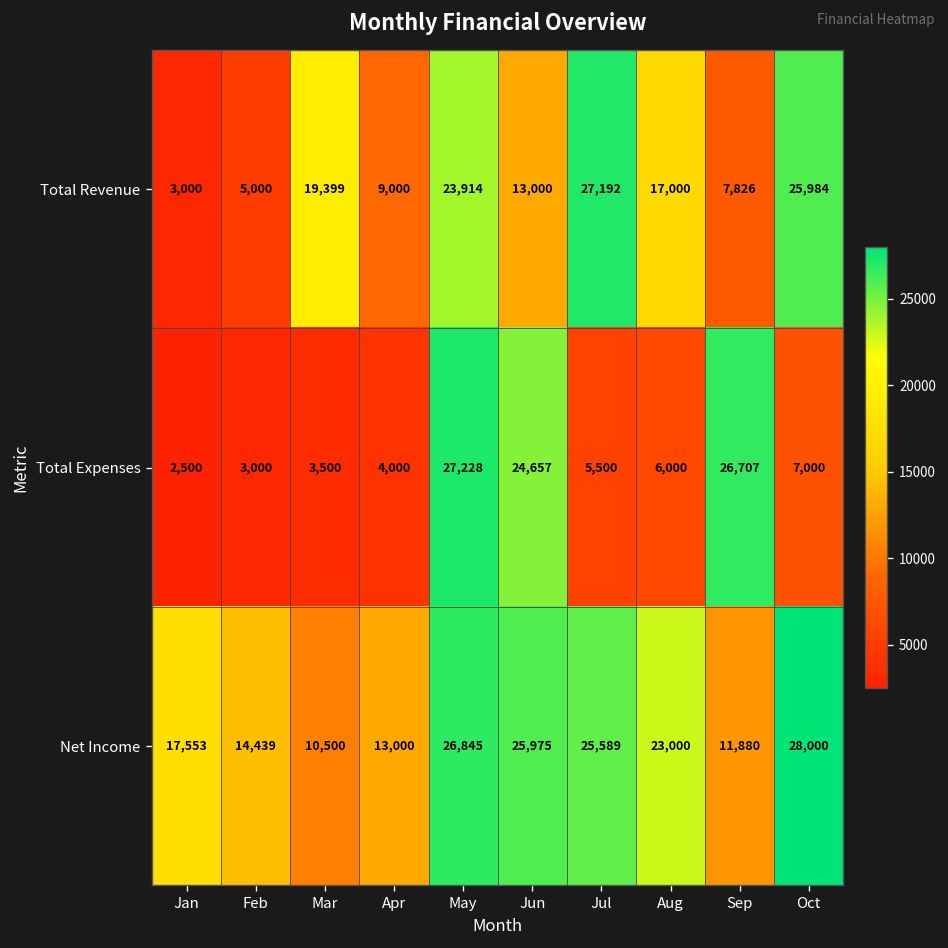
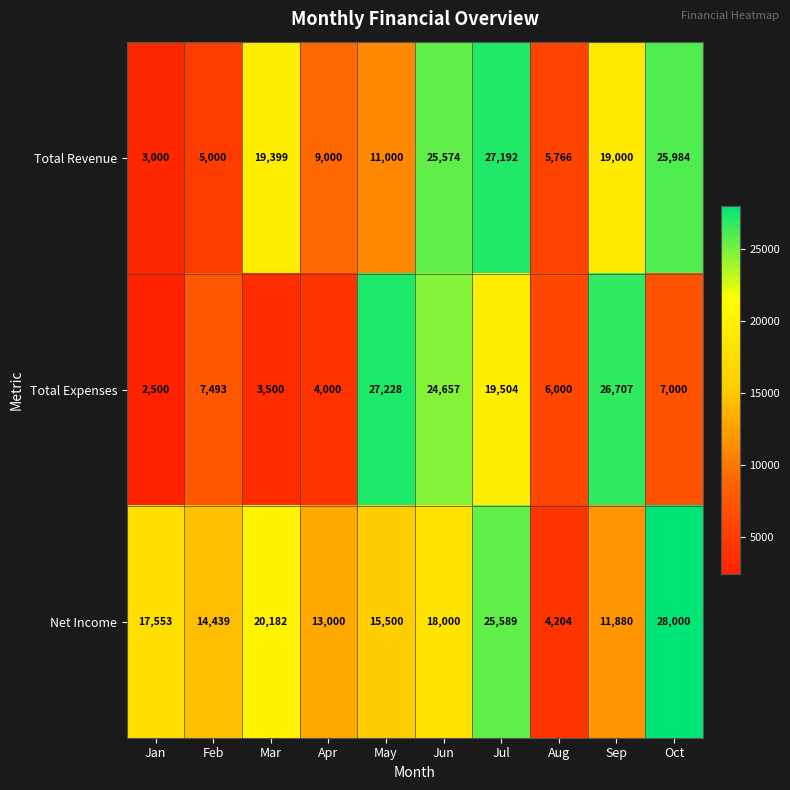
Total Revenue, May: 23,914 -> 11,000
Total Revenue, Jun: 13,000 -> 25,574
Total Revenue, Aug: 17,000 -> 5,766
Total Revenue, Sep: 7,826 -> 19,000
Total Expenses, Feb: 3,000 -> 7,493
Total Expenses, Jul: 5,500 -> 19,504
Net Income, Mar: 10,500 -> 20,182
Net Income, May: 26,845 -> 15,500
Net Income, Jun: 25,975 -> 18,000
Net Income, Aug: 23,000 -> 4,204
